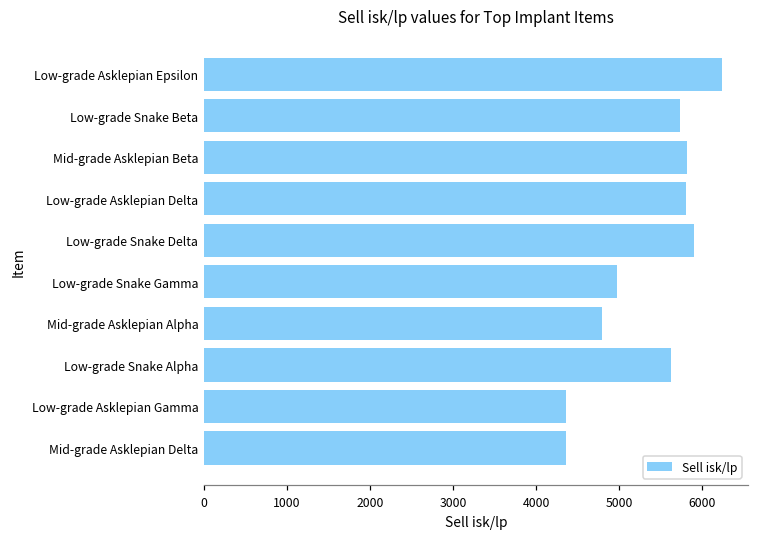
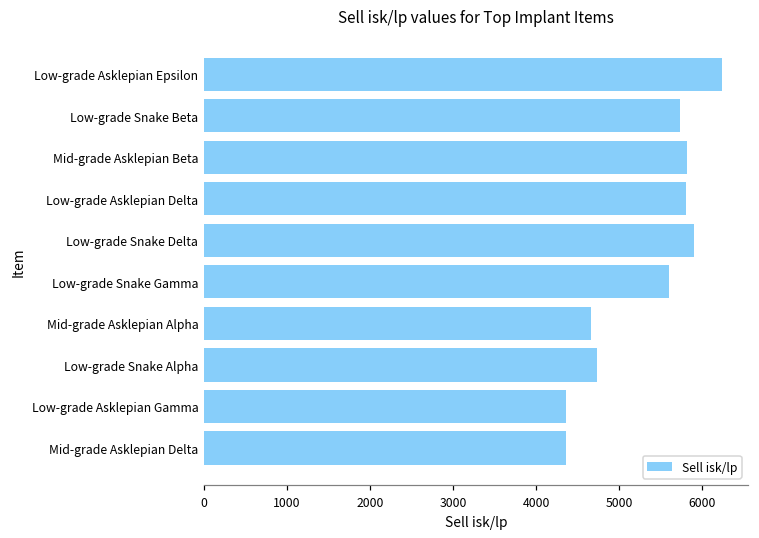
Low-grade Snake Gamma: 5000 -> 5600
Mid-grade Asklepian Alpha: 4800 -> 4700
Low-grade Snake Alpha: 5600 -> 4700
